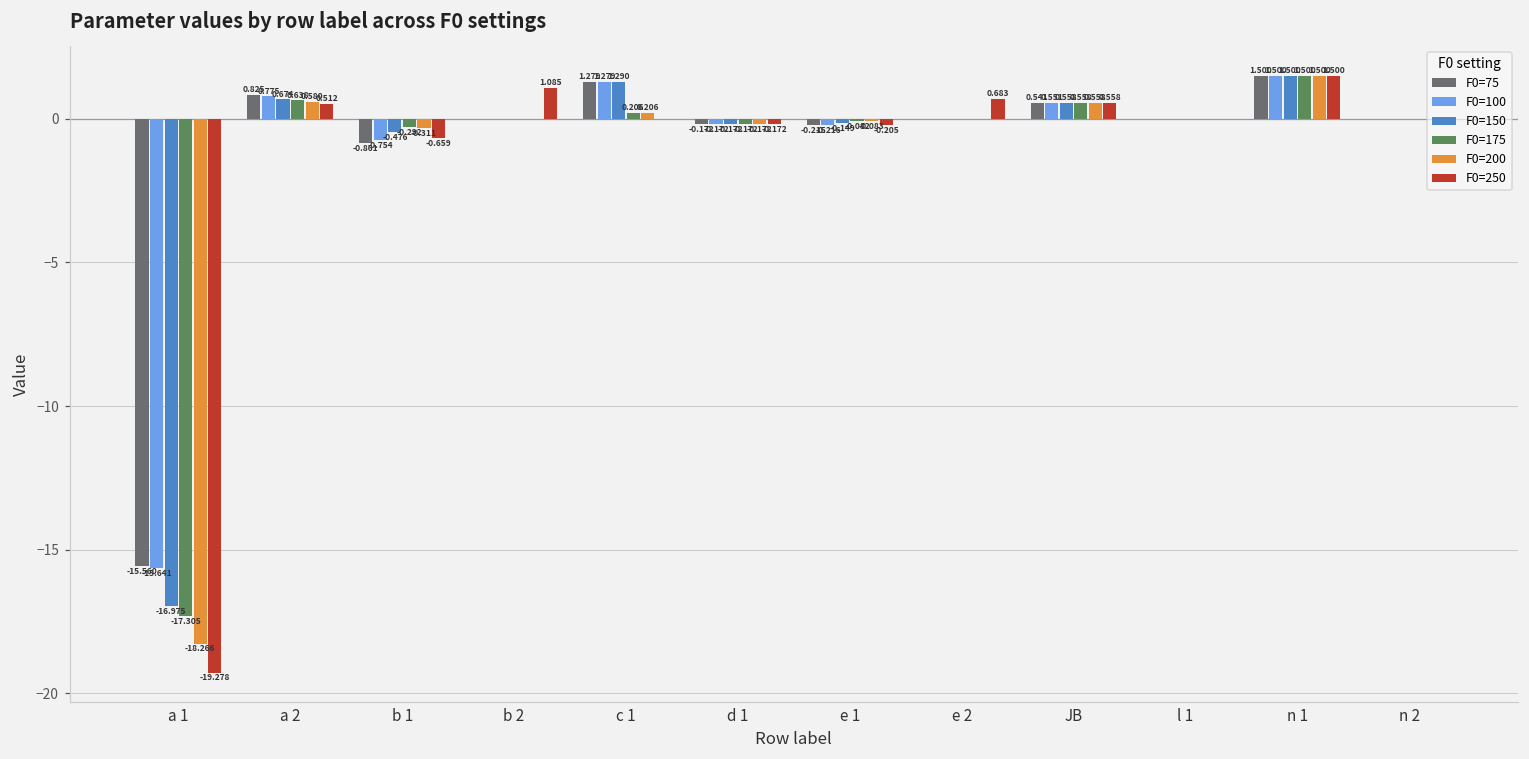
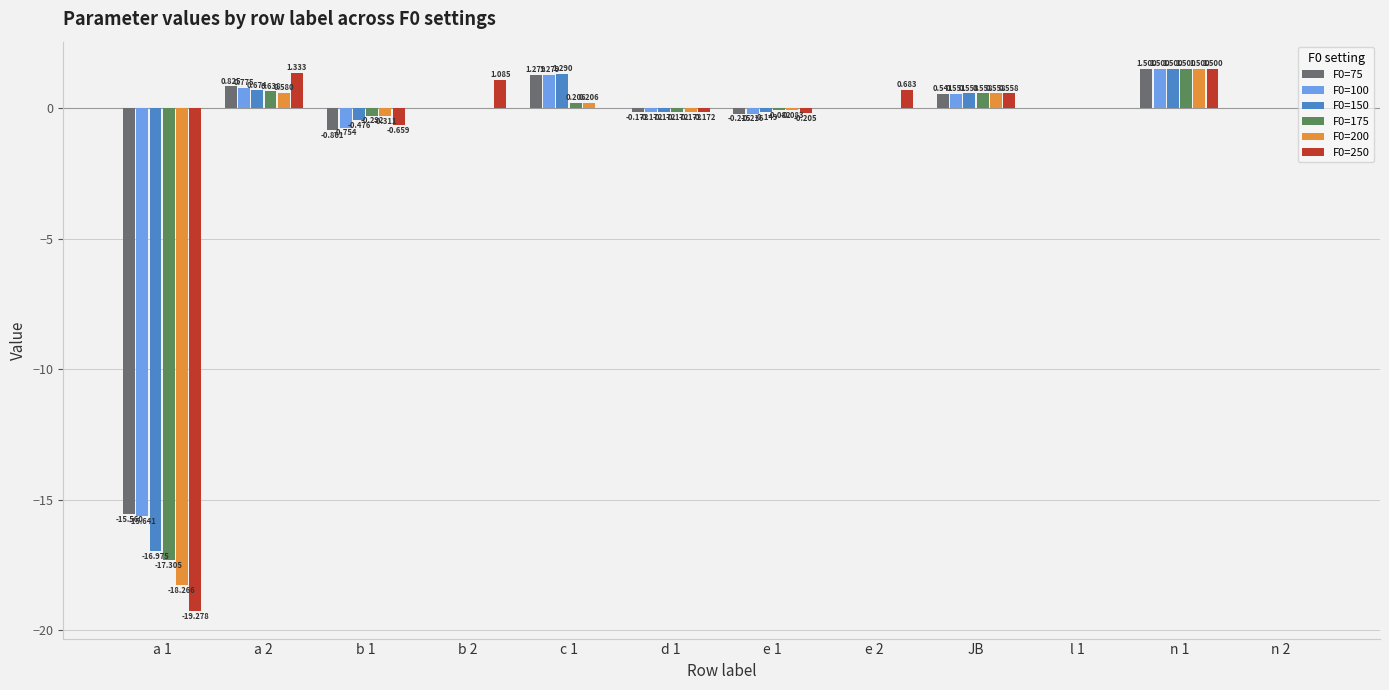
F0=250, a 2: 0.512 -> 1.333
